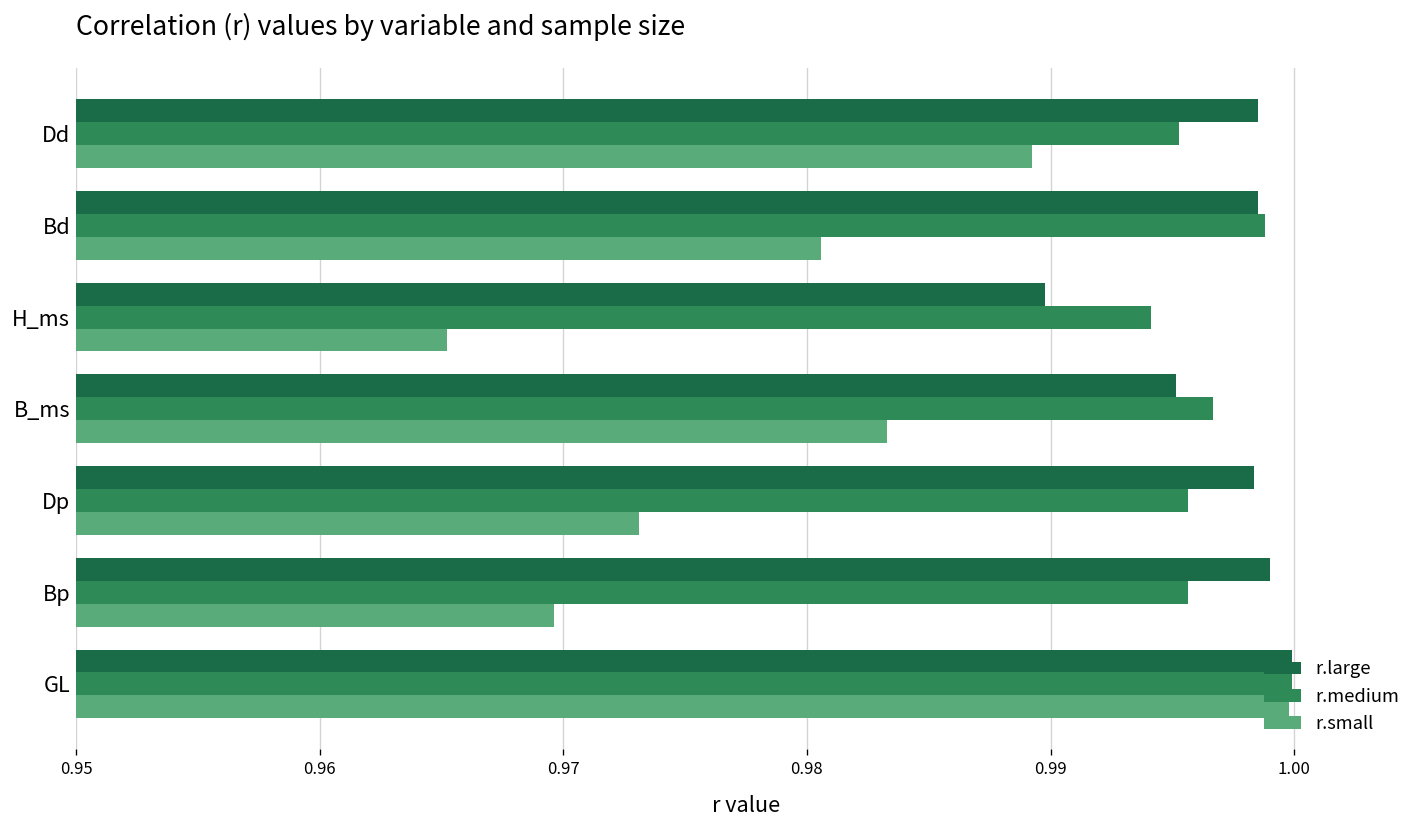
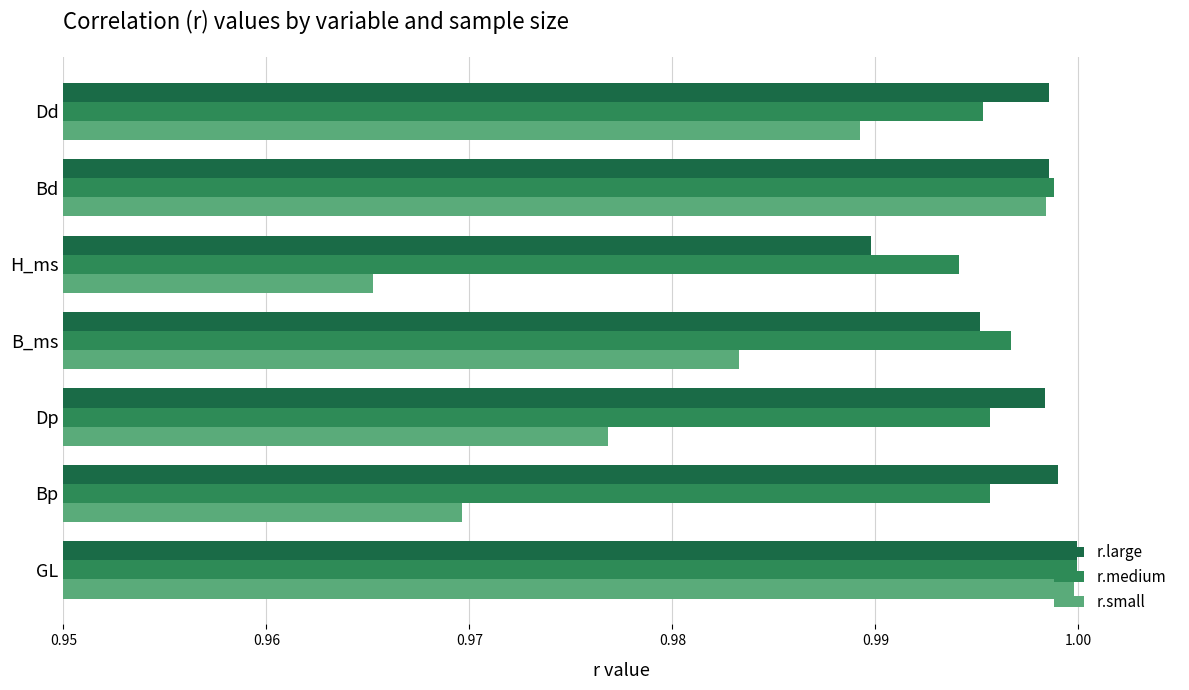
r.small, Bd: 0.9806 -> 0.9984
r.small, Dp: 0.9731 -> 0.9768
